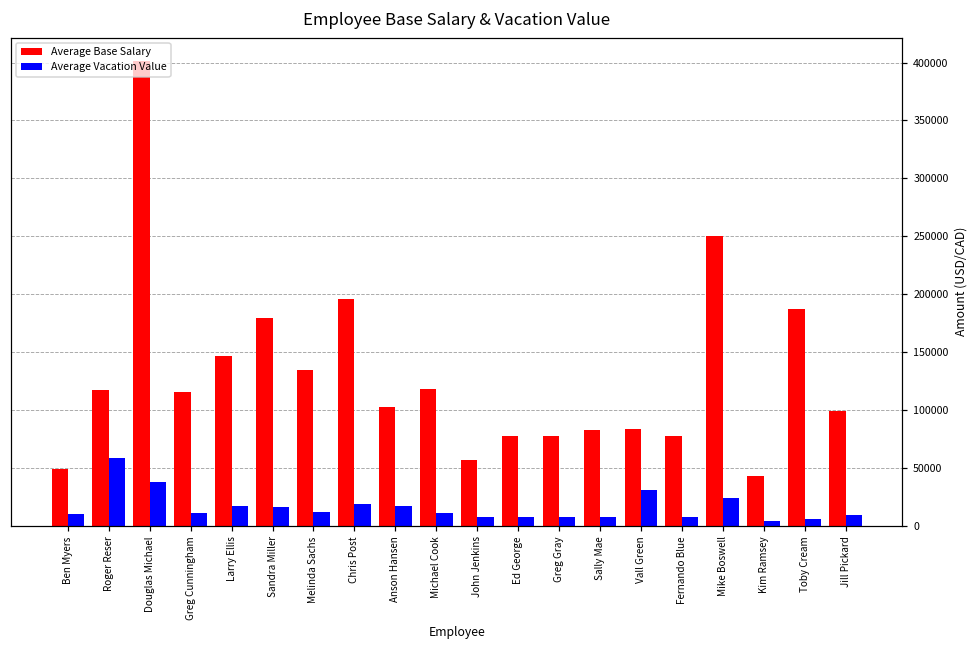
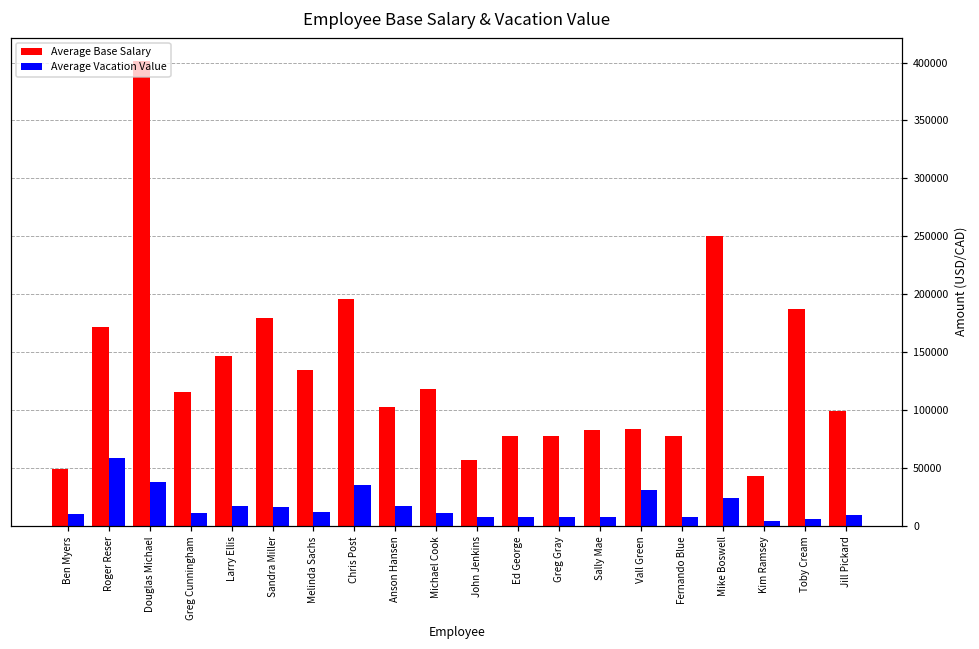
Average Base Salary, Roger Reser: 117000 -> 171000
Average Vacation Value, Chris Post: 18000 -> 35000
